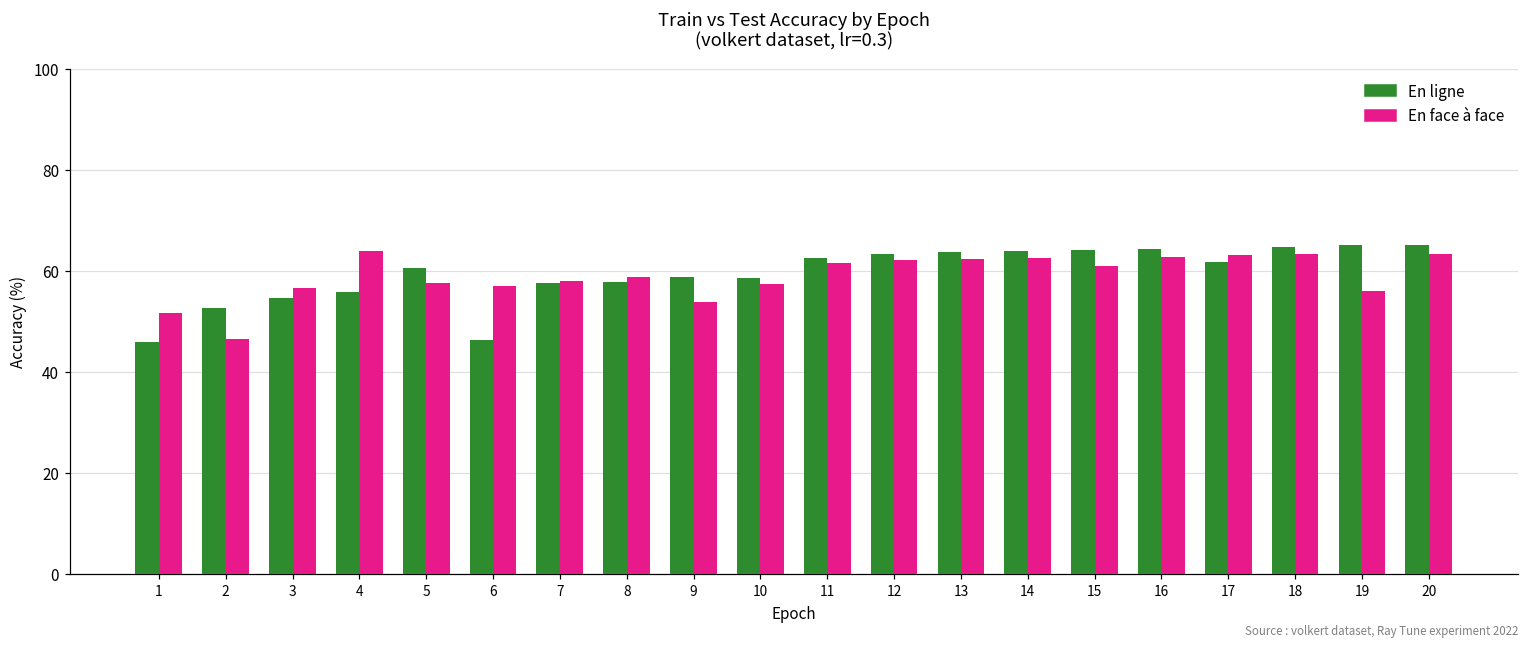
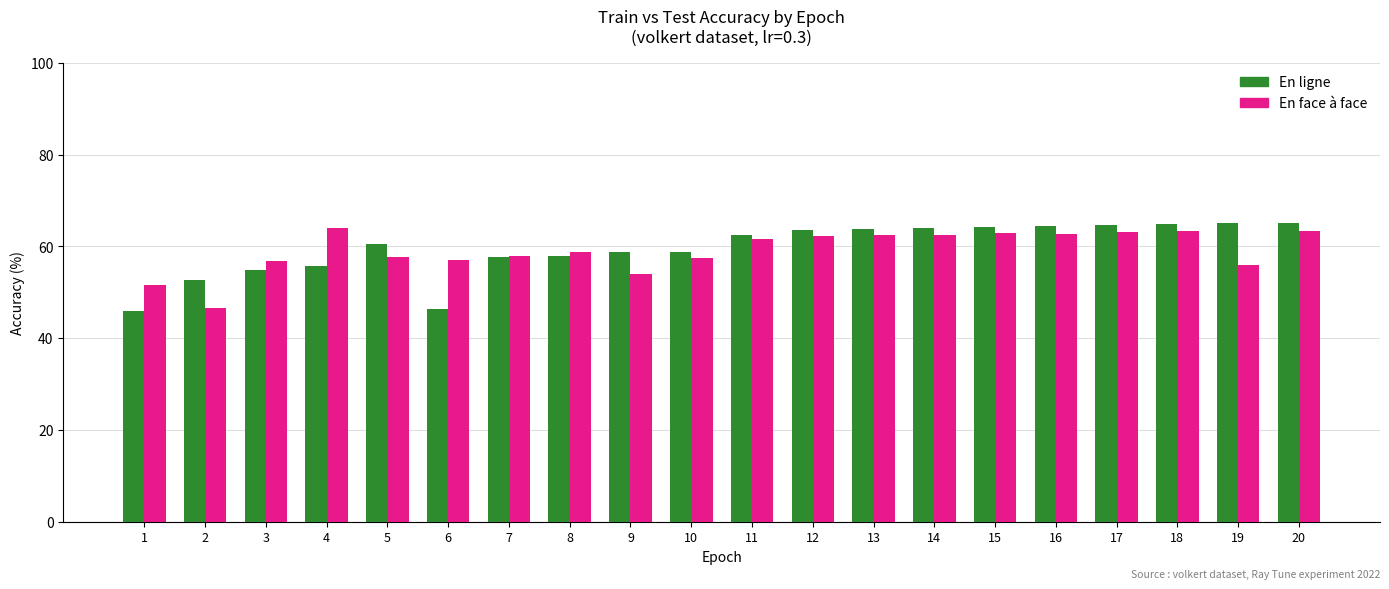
En face à face, 15: 61 -> 63
En ligne, 17: 62 -> 65
